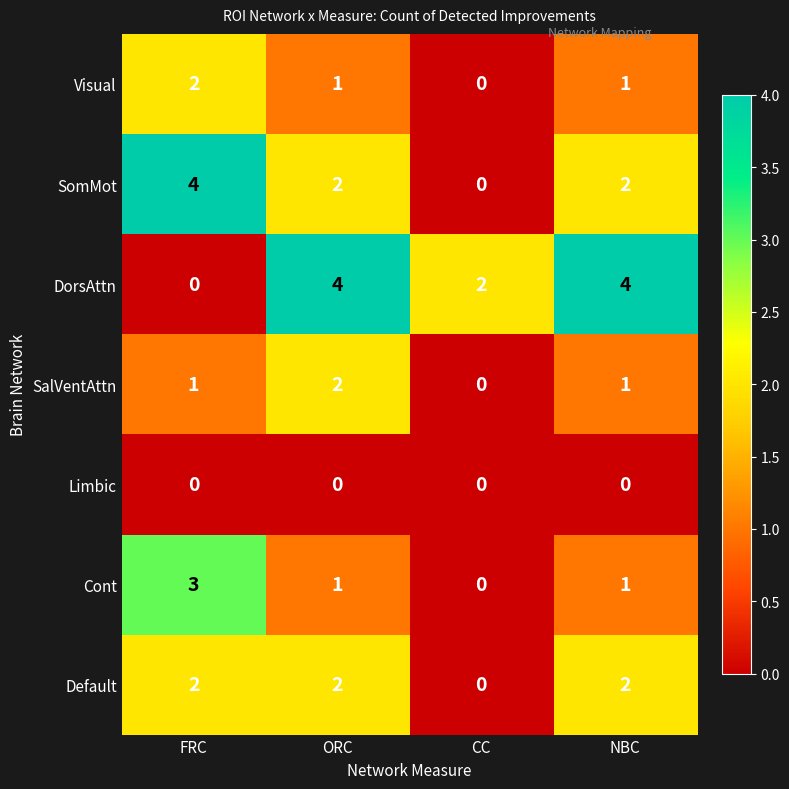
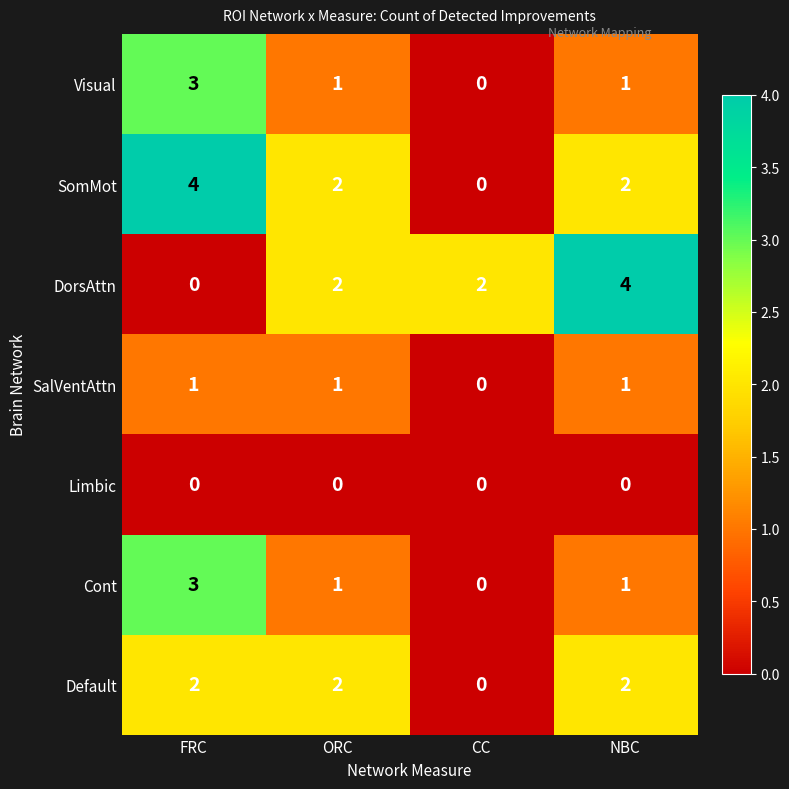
Visual, FRC: 2 -> 3
DorsAttn, ORC: 4 -> 2
SalVentAttn, ORC: 2 -> 1
